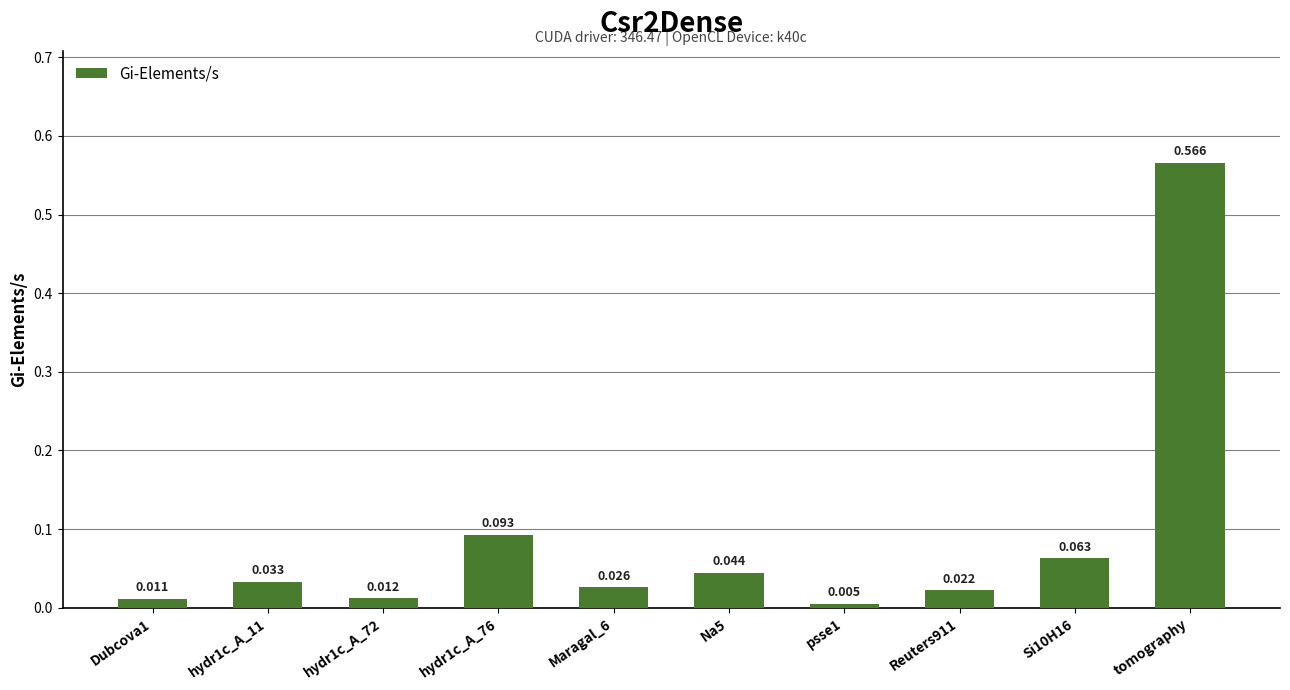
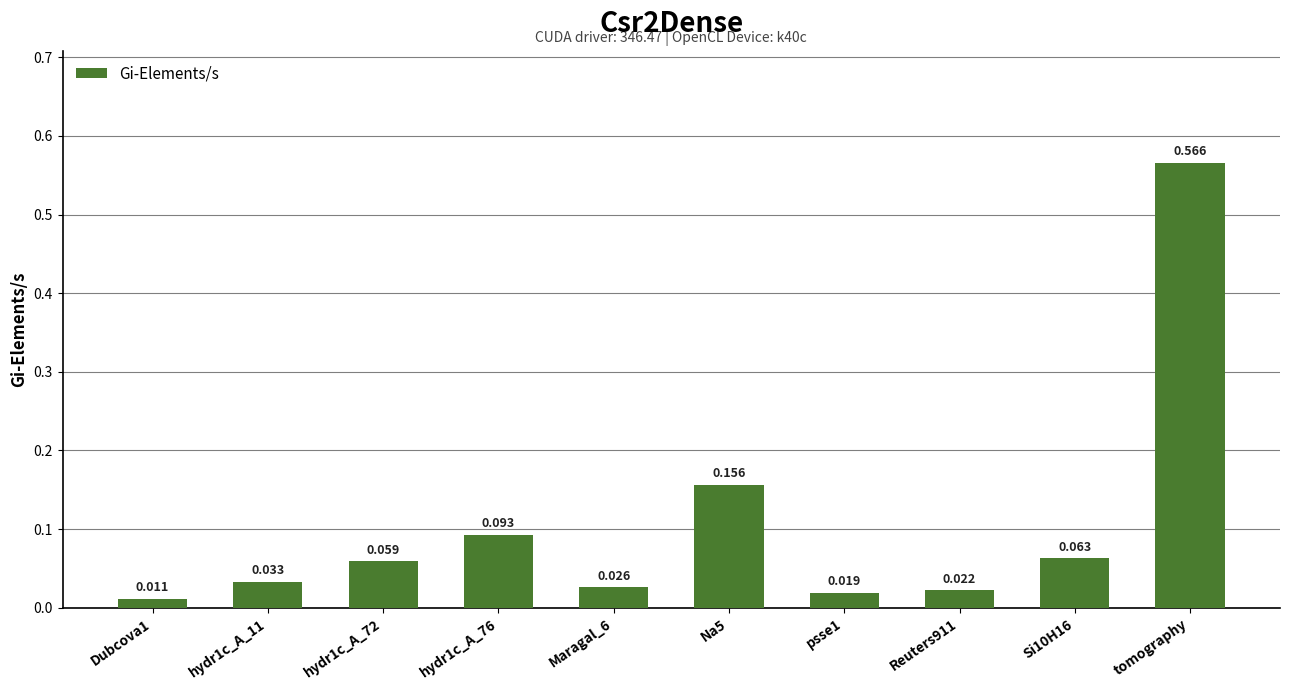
hydr1c_A_72: 0.012 -> 0.059
Na5: 0.044 -> 0.156
psse1: 0.005 -> 0.019
